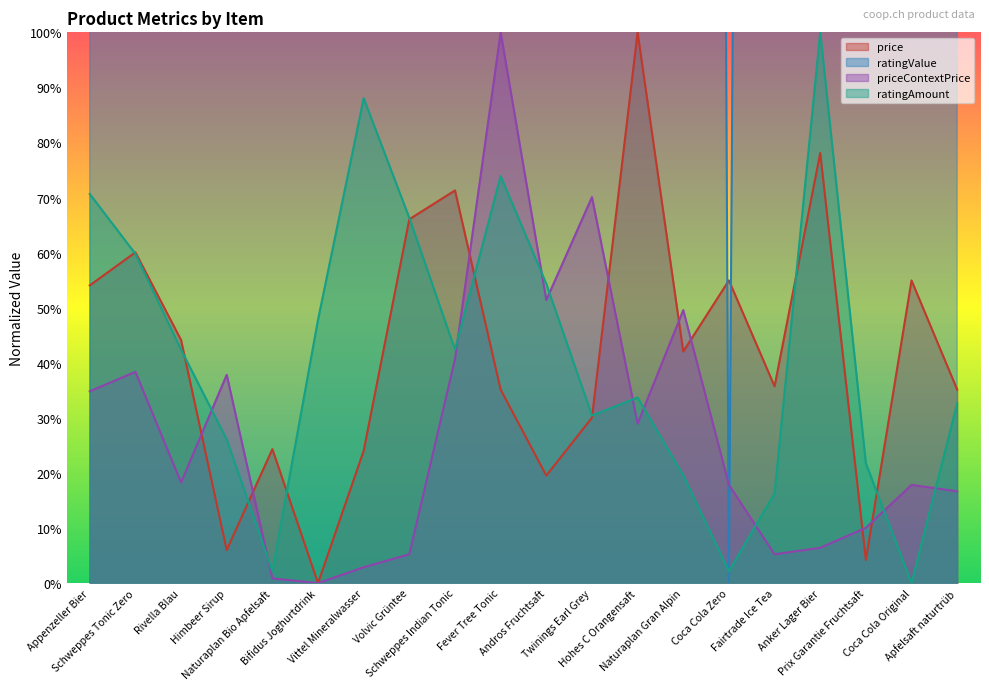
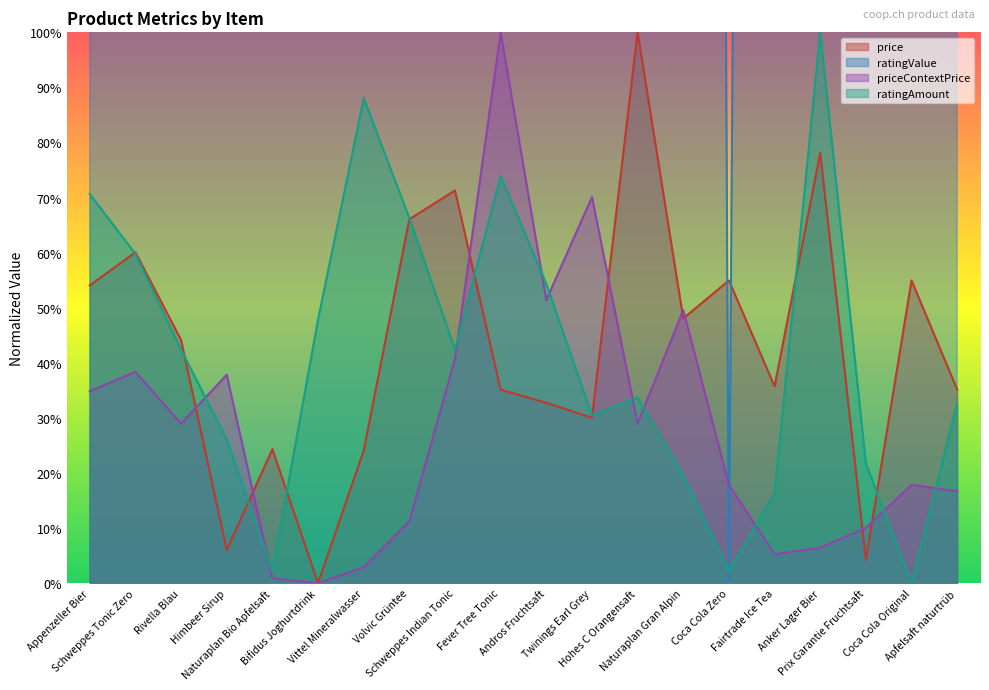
priceContextPrice, Rivella Blau: 18% -> 29%
priceContextPrice, Volvic Grüntee: 5% -> 11%
price, Andros Fruchtsaft: 20% -> 33%
price, Naturaplan Gran Alpin: 42% -> 48%
